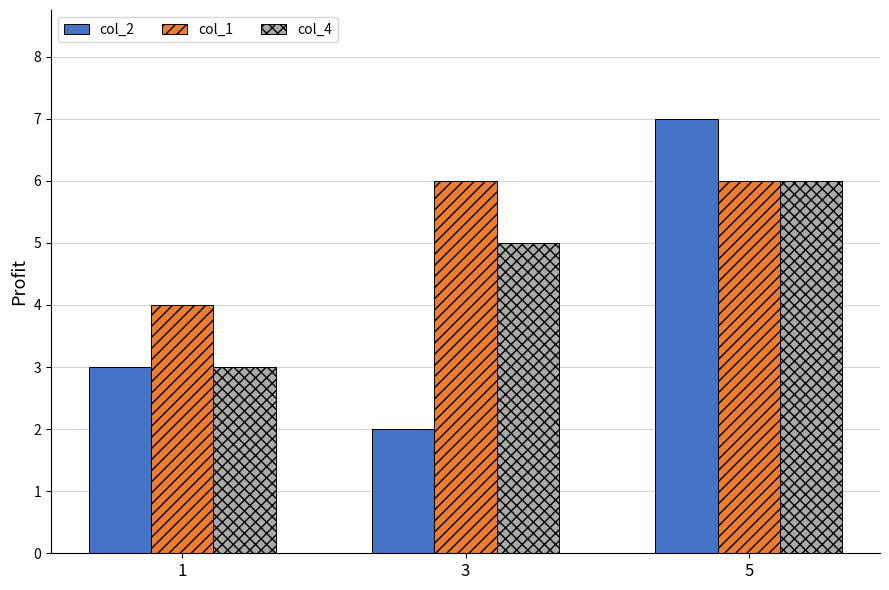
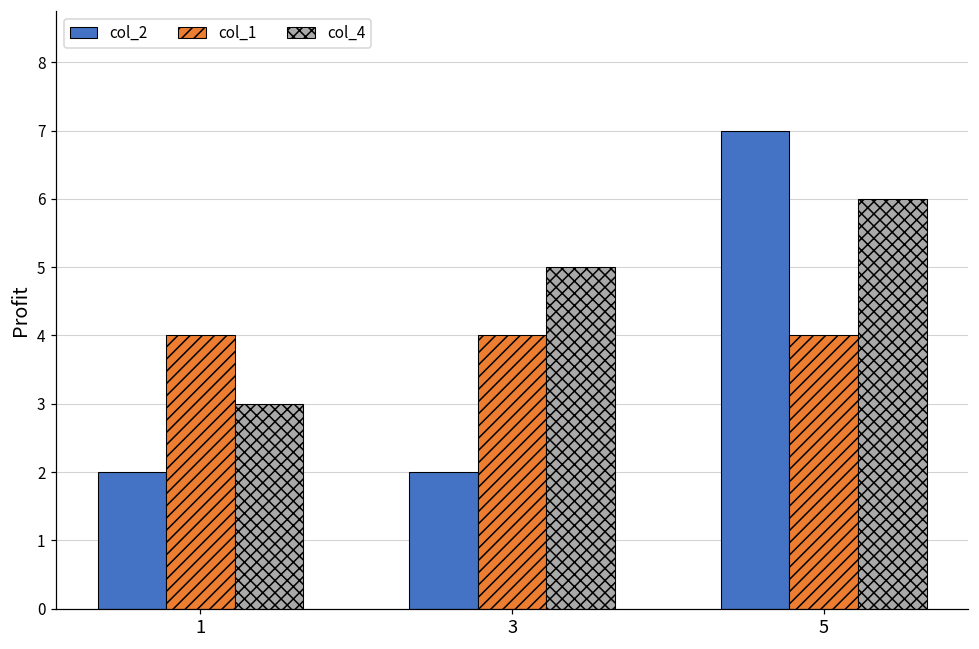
col_2, 1: 3 -> 2
col_1, 3: 6 -> 4
col_1, 5: 6 -> 4
